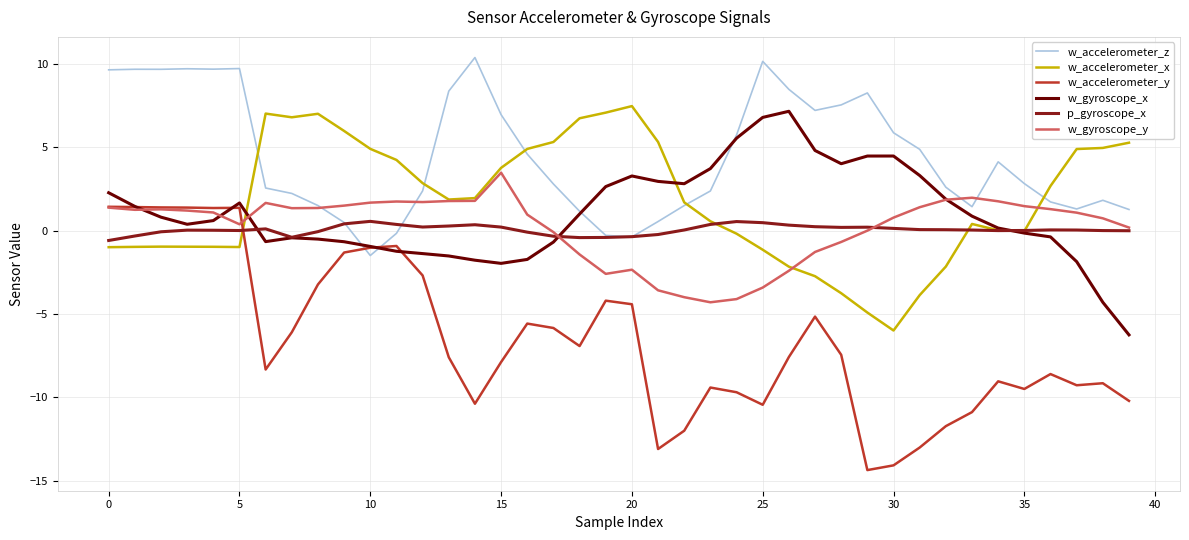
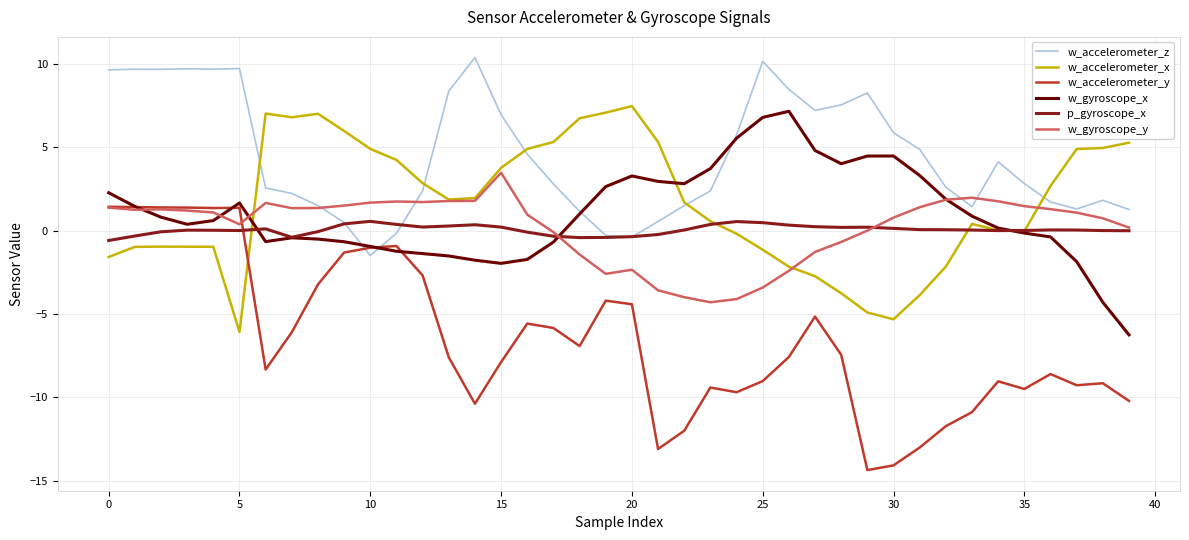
w_accelerometer_x, 0: -1.0 -> -1.6
w_accelerometer_x, 5: -1.0 -> -6.1
w_accelerometer_y, 25: -10.5 -> -9.0
w_accelerometer_x, 30: -6.0 -> -5.3
